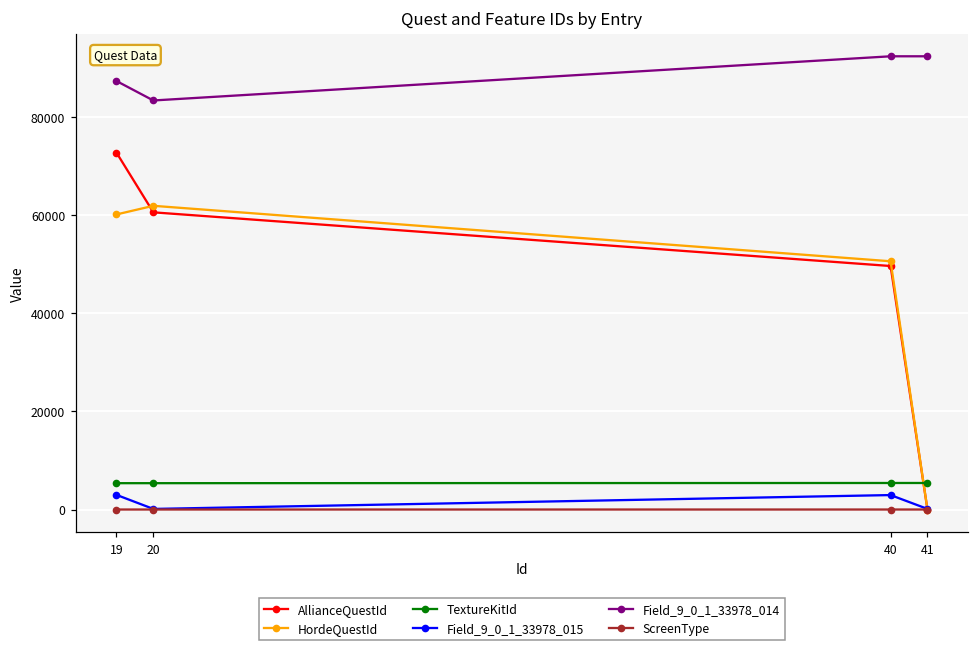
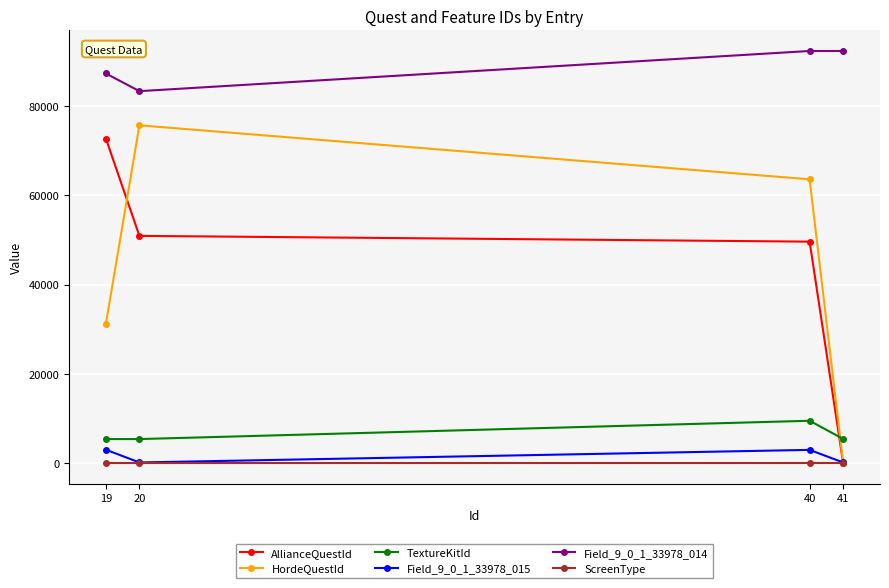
HordeQuestId, 19: 60000 -> 31000
AllianceQuestId, 20: 61000 -> 51000
HordeQuestId, 20: 62000 -> 76000
HordeQuestId, 40: 51000 -> 64000
TextureKitId, 40: 5000 -> 9000
